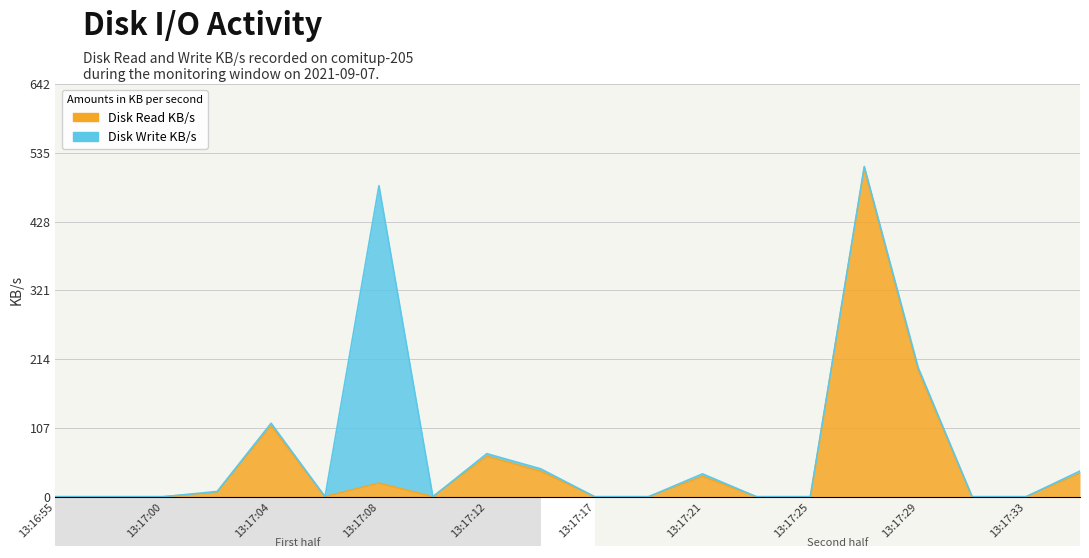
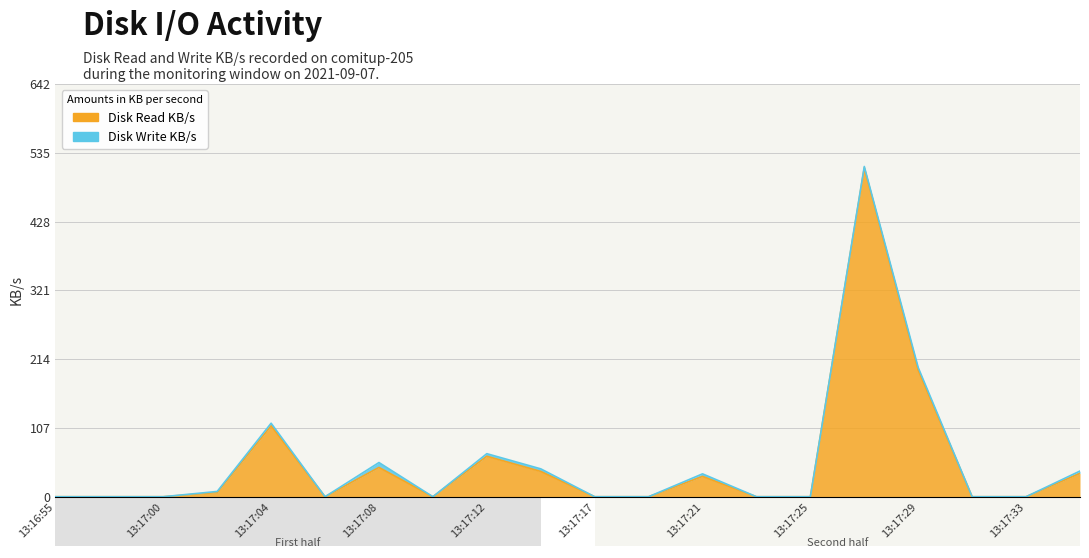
Disk Read KB/s, 13:17:08: 20 -> 50
Disk Write KB/s, 13:17:08: 460 -> 10
